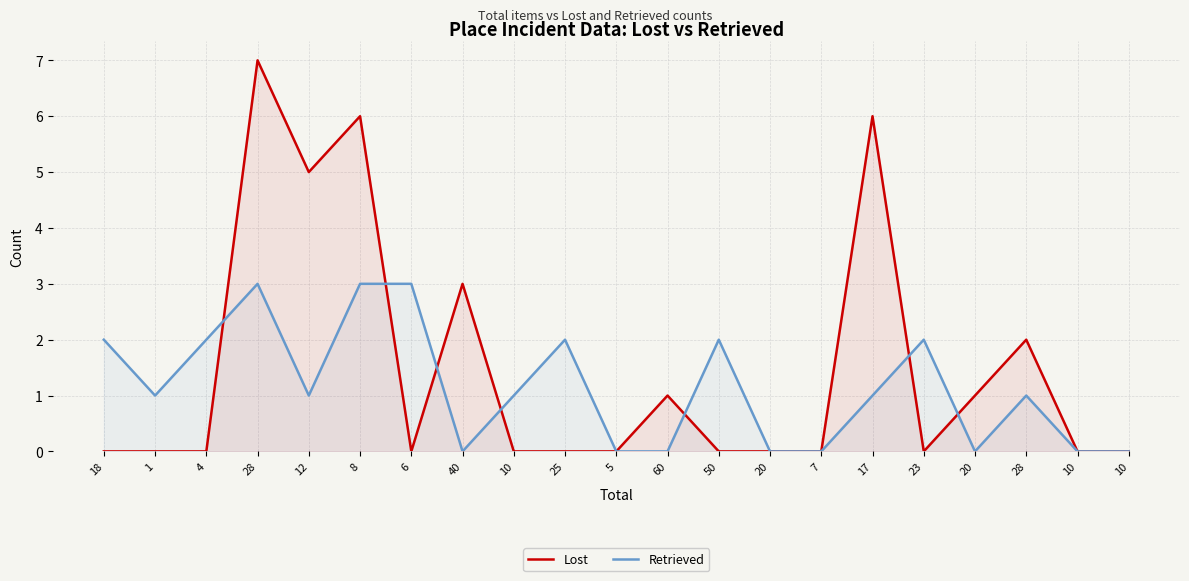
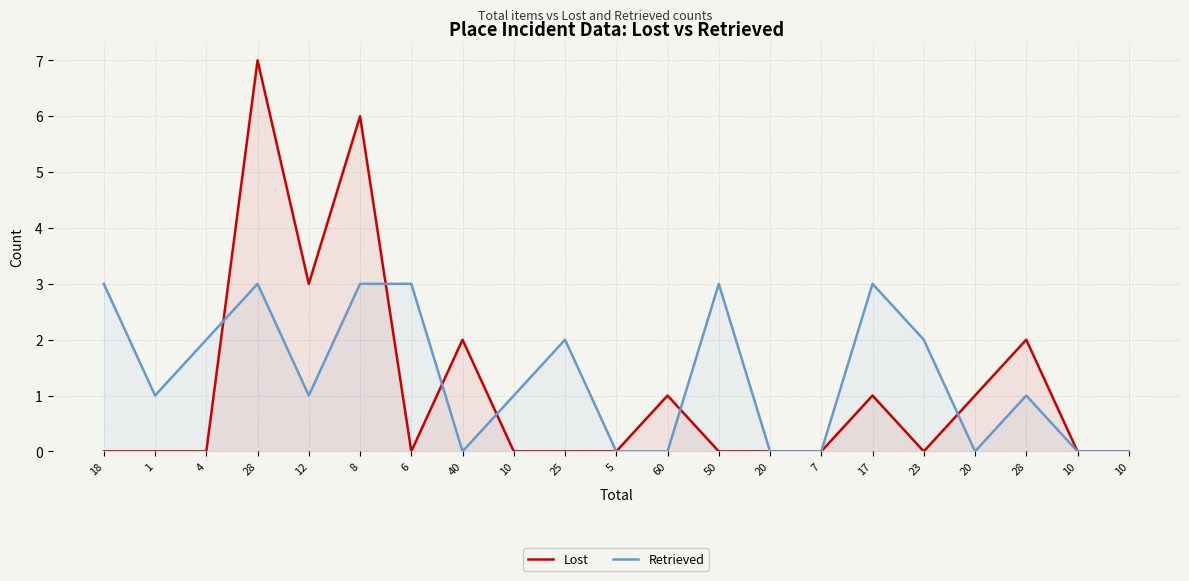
Retrieved, 18: 2 -> 3
Lost, 12: 5 -> 3
Lost, 40: 3 -> 2
Retrieved, 50: 2 -> 3
Lost, 17: 6 -> 1
Retrieved, 17: 1 -> 3
